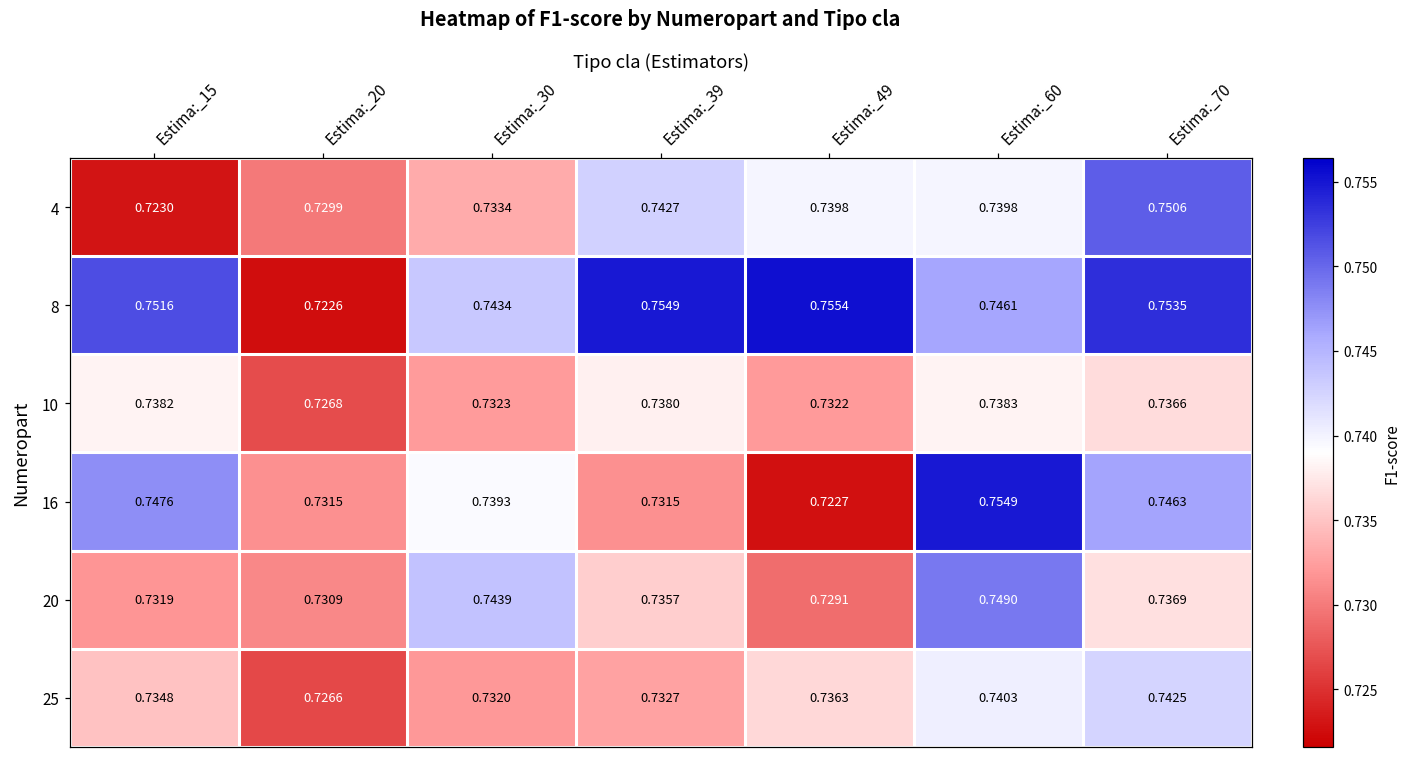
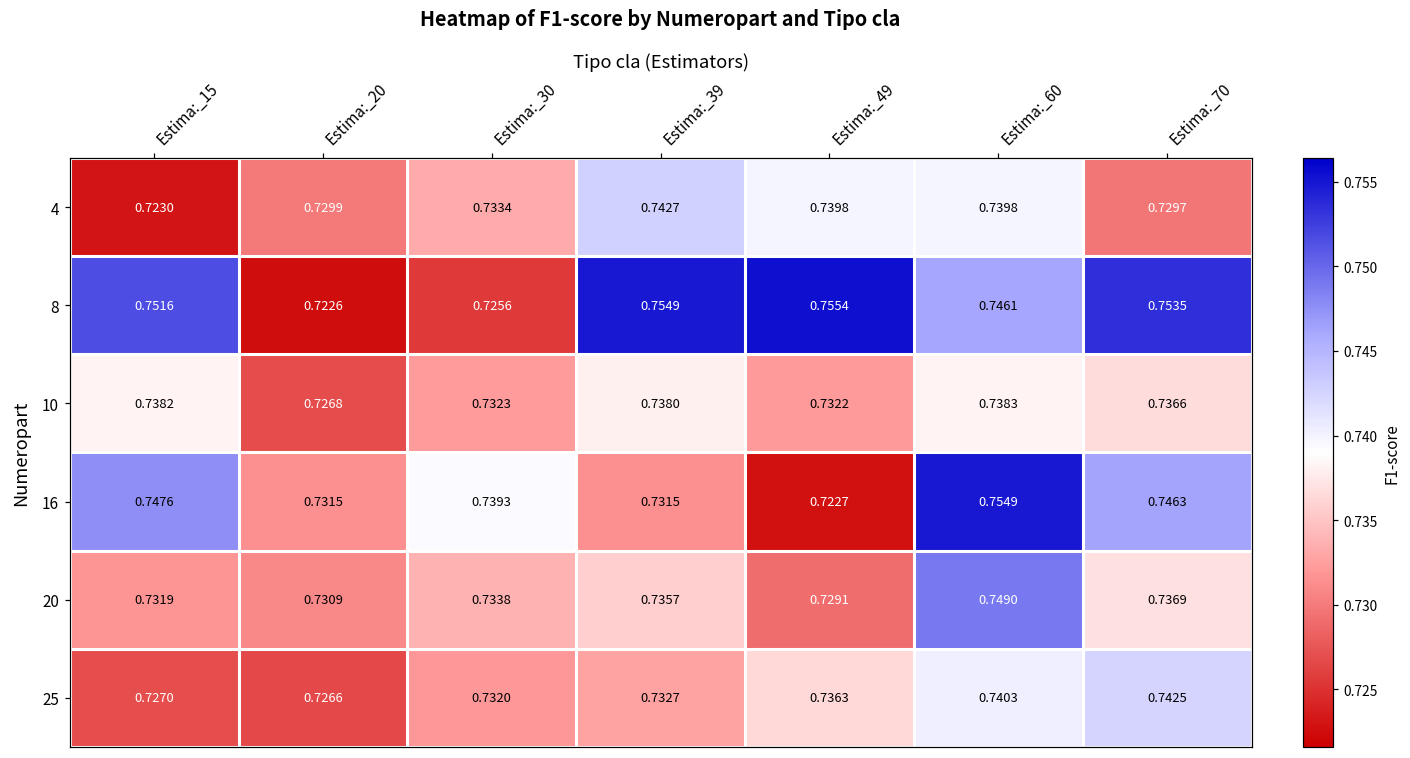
4, Estima:_70: 0.7506 -> 0.7297
8, Estima:_30: 0.7434 -> 0.7256
20, Estima:_30: 0.7439 -> 0.7338
25, Estima:_15: 0.7348 -> 0.7270
